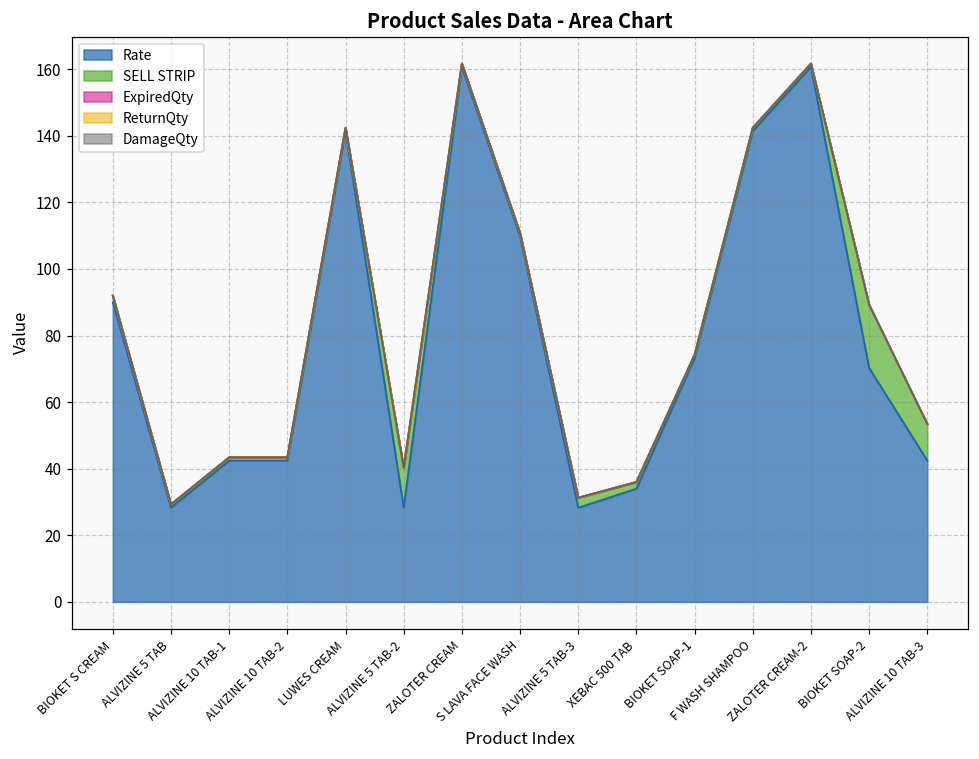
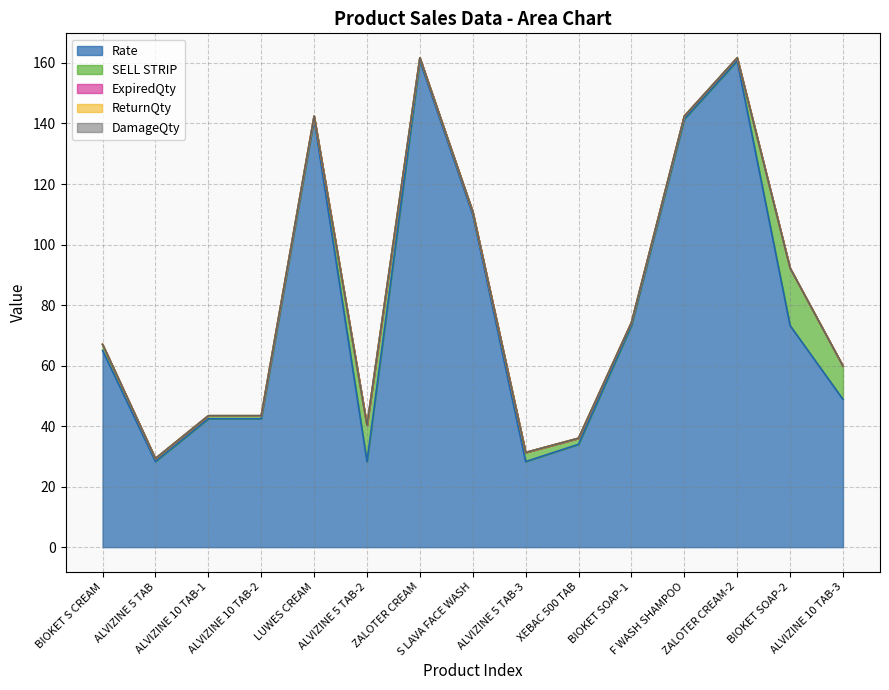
Rate, BIOKET S CREAM: 90 -> 65
Rate, BIOKET SOAP-2: 70 -> 73
Rate, ALVIZINE 10 TAB-3: 42 -> 49
